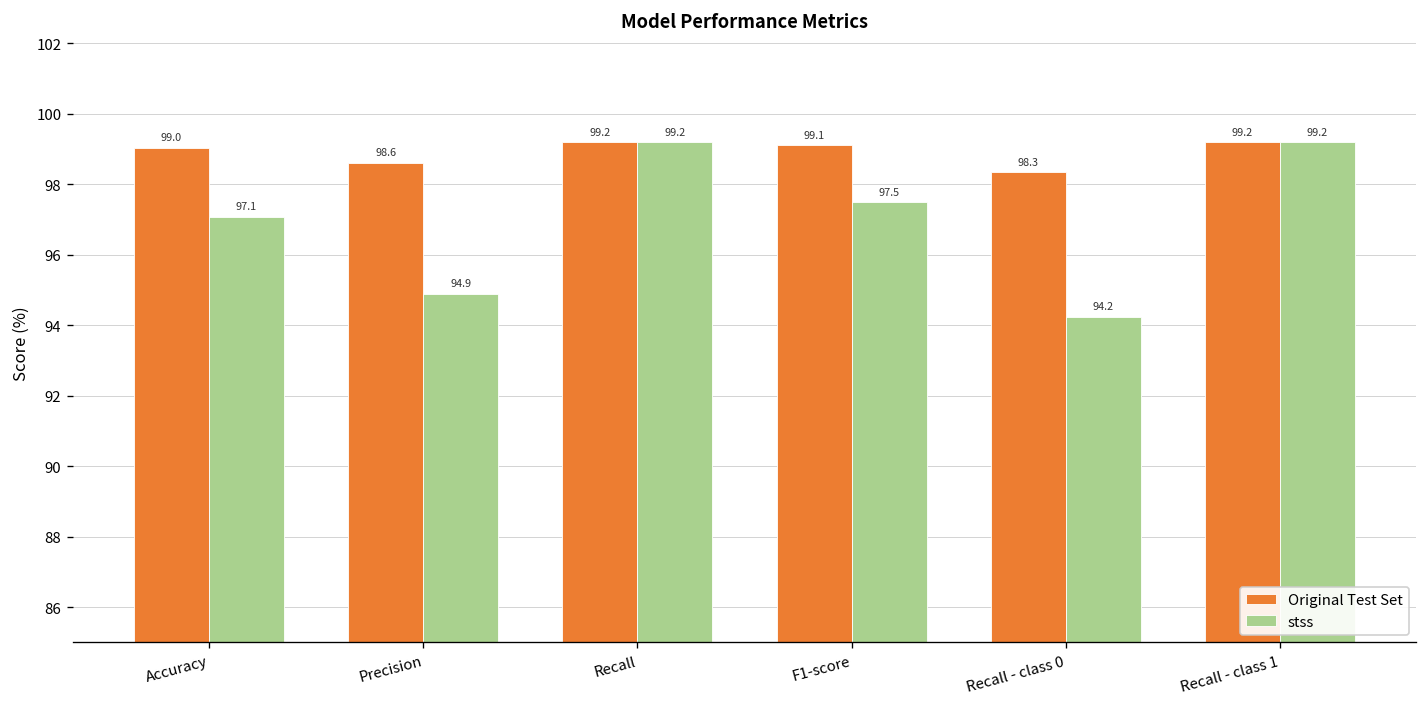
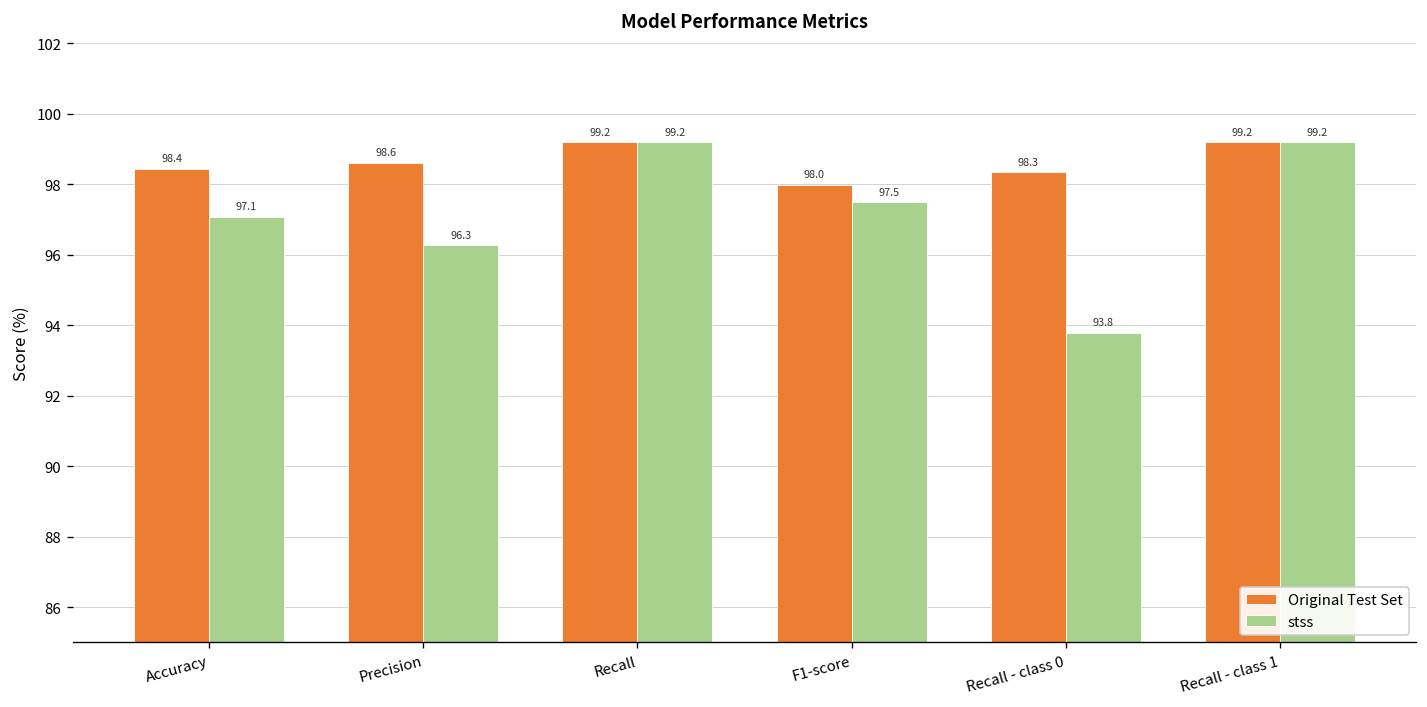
Original Test Set, Accuracy: 99.0 -> 98.4
stss, Precision: 94.9 -> 96.3
Original Test Set, F1-score: 99.1 -> 98.0
stss, Recall - class 0: 94.2 -> 93.8
